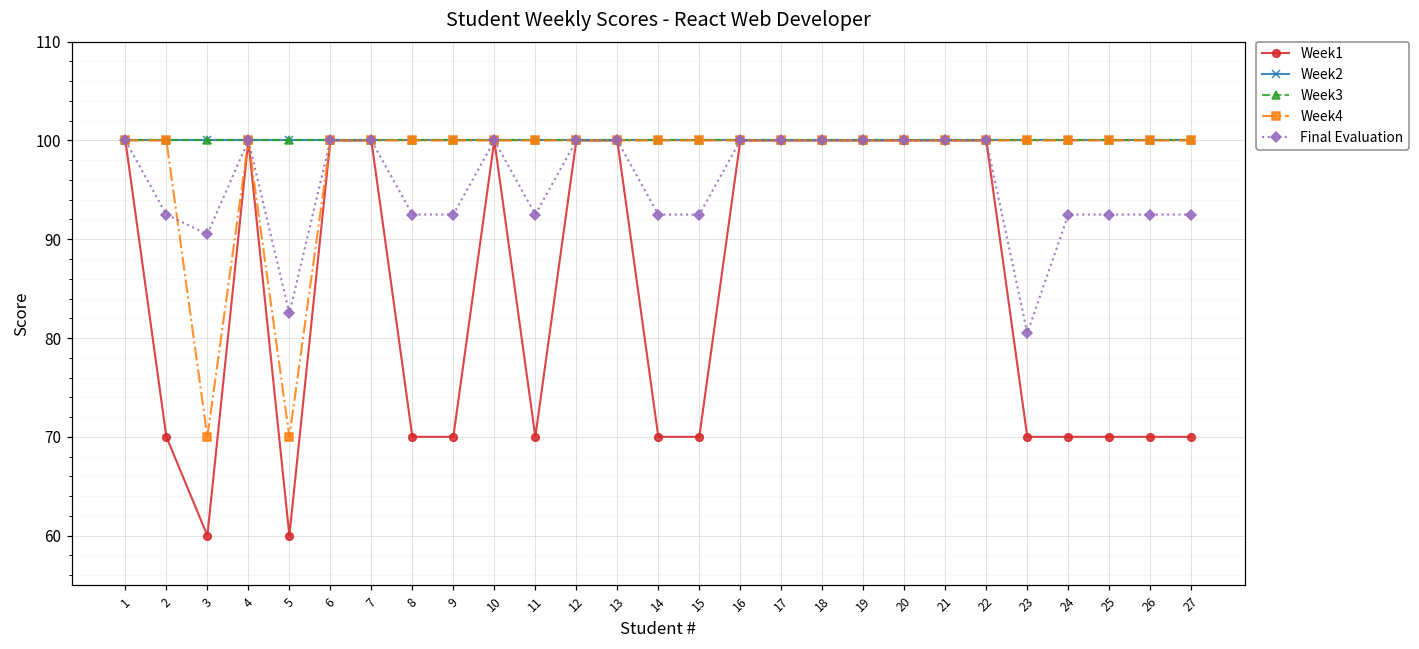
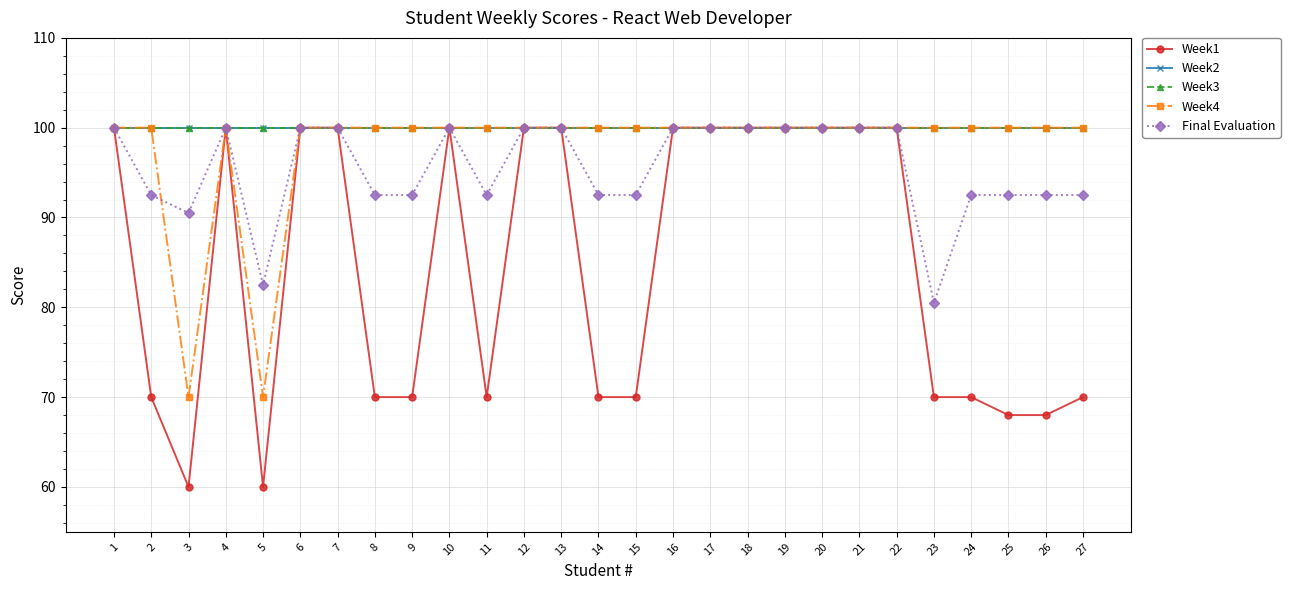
Week1, 25: 70 -> 68
Week1, 26: 70 -> 68
